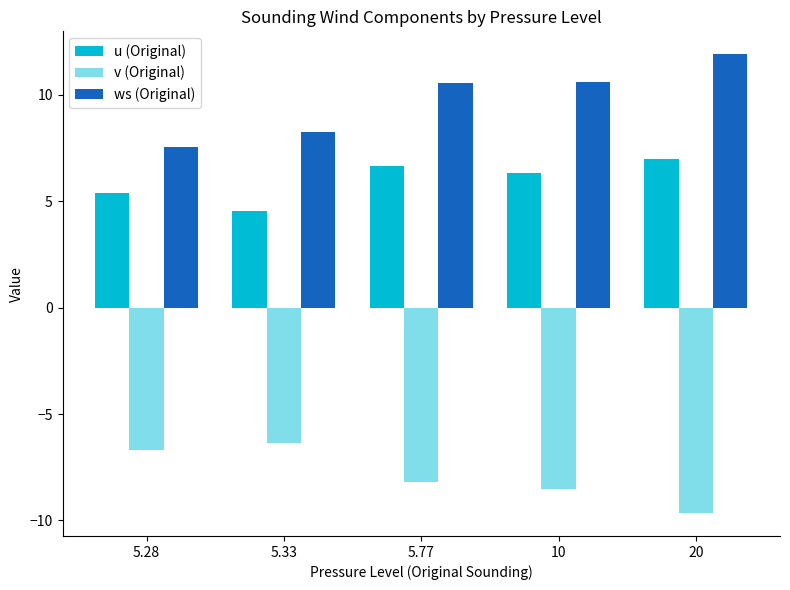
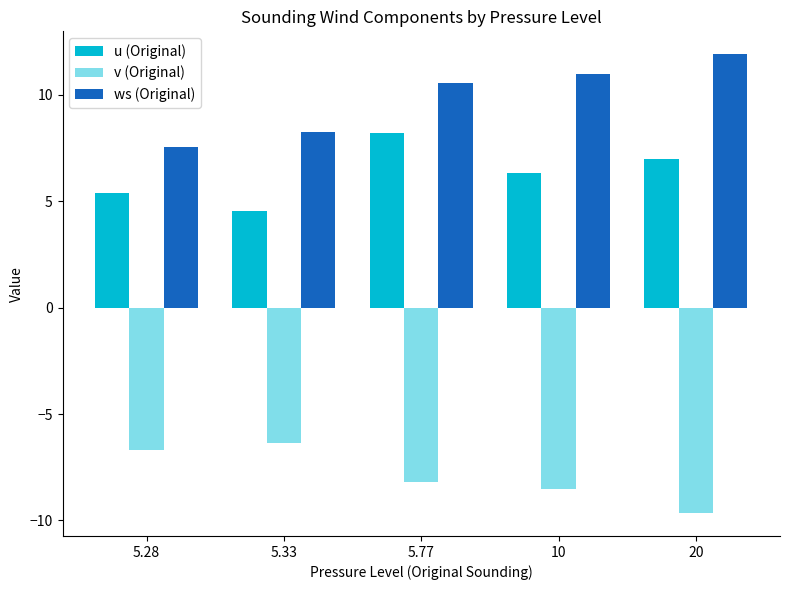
u (Original), 5.77: 6.7 -> 8.2
ws (Original), 10: 10.6 -> 11.0
